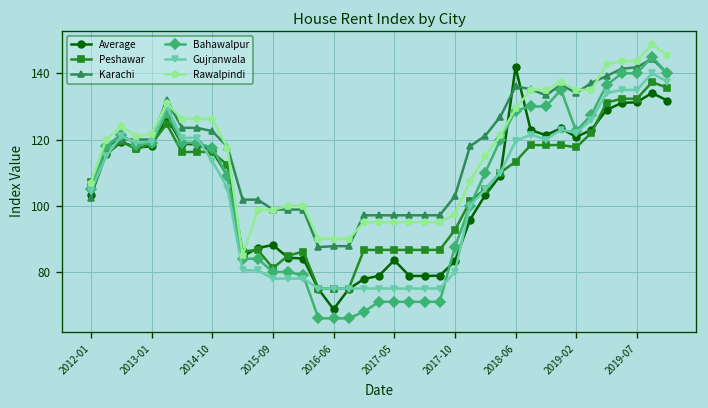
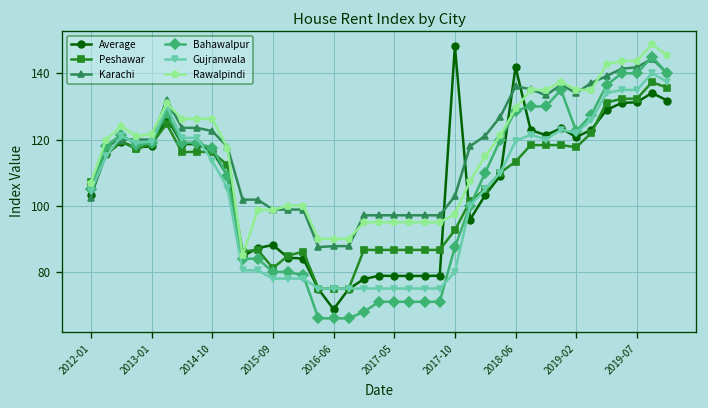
Average, 2017-05: 84 -> 79
Average, 2017-10: 83 -> 148
